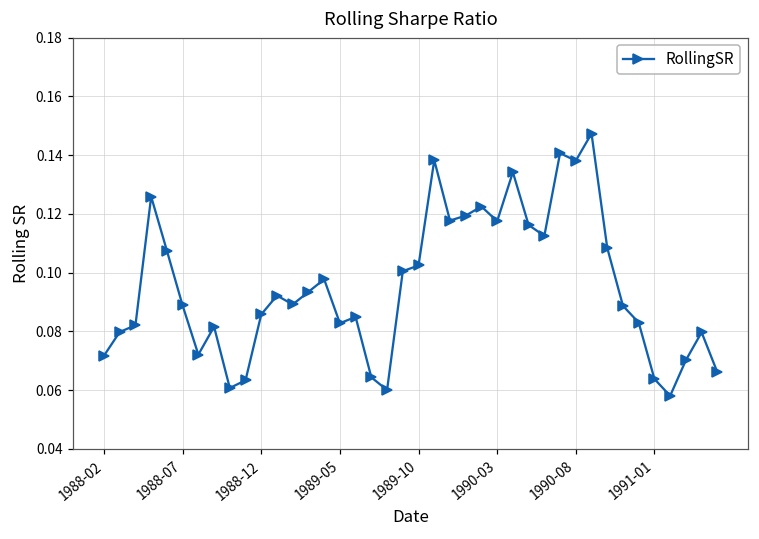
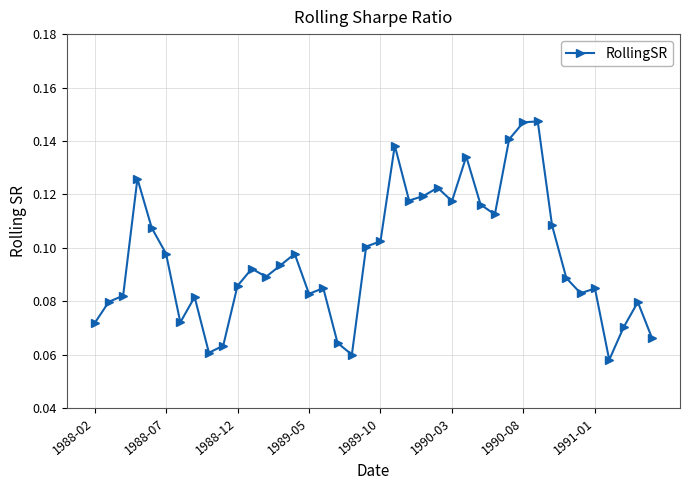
1988-07: 0.089 -> 0.098
1990-08: 0.138 -> 0.147
1991-01: 0.064 -> 0.085
